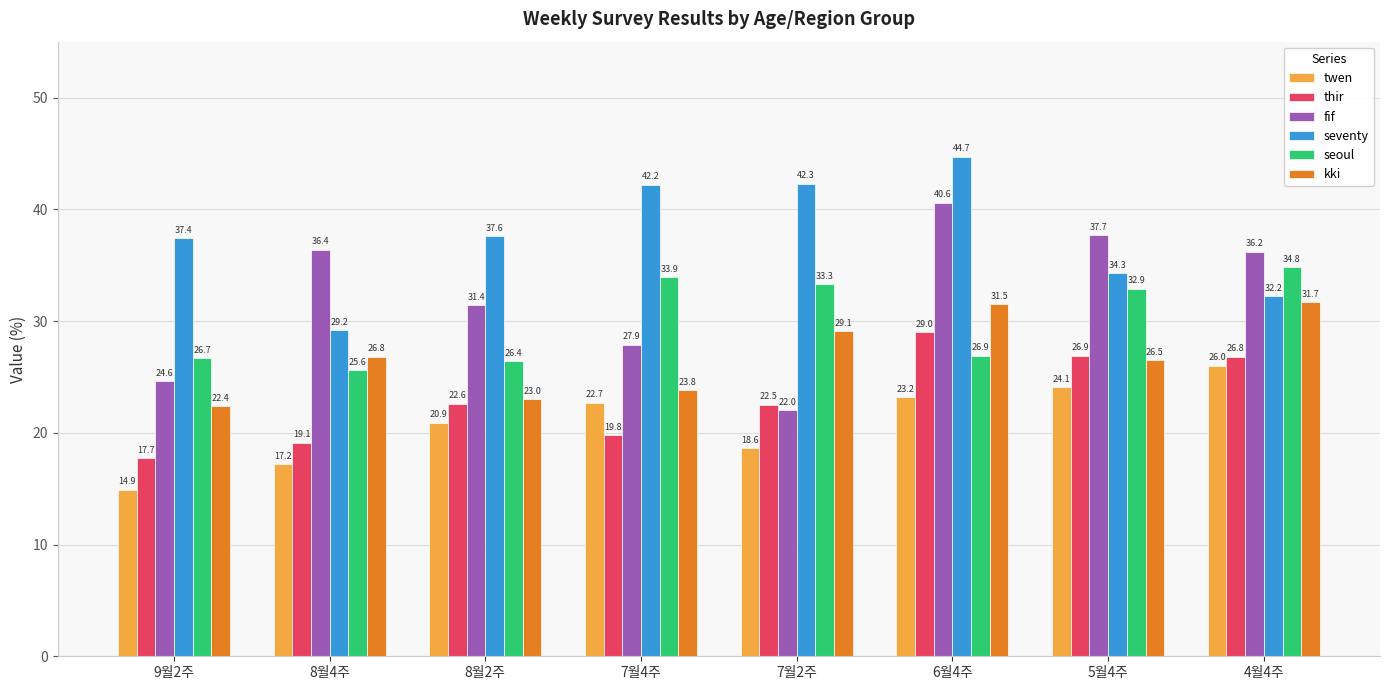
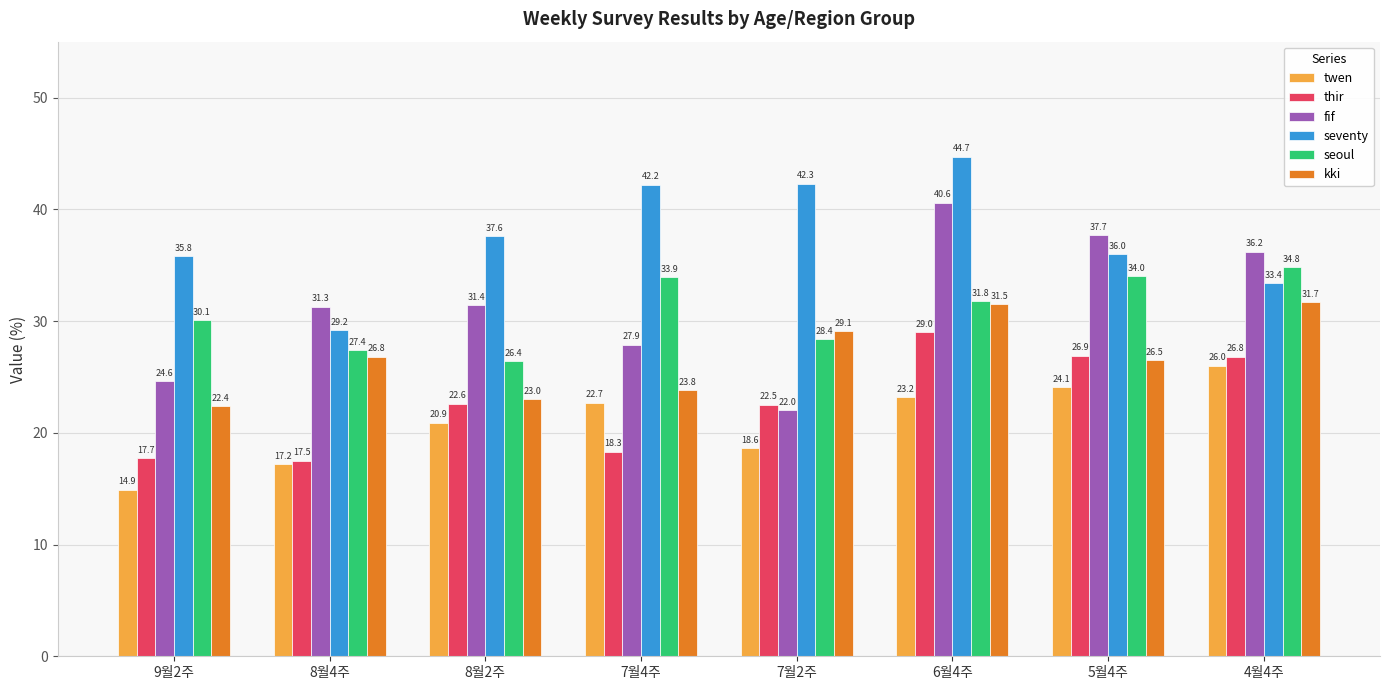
seventy, 9월2주: 37.4 -> 35.8
seoul, 9월2주: 26.7 -> 30.1
thir, 8월4주: 19.1 -> 17.5
fif, 8월4주: 36.4 -> 31.3
seoul, 8월4주: 25.6 -> 27.4
thir, 7월4주: 19.8 -> 18.3
seoul, 7월2주: 33.3 -> 28.4
seoul, 6월4주: 26.9 -> 31.8
seventy, 5월4주: 34.3 -> 36.0
seoul, 5월4주: 32.9 -> 34.0
seventy, 4월4주: 32.2 -> 33.4
